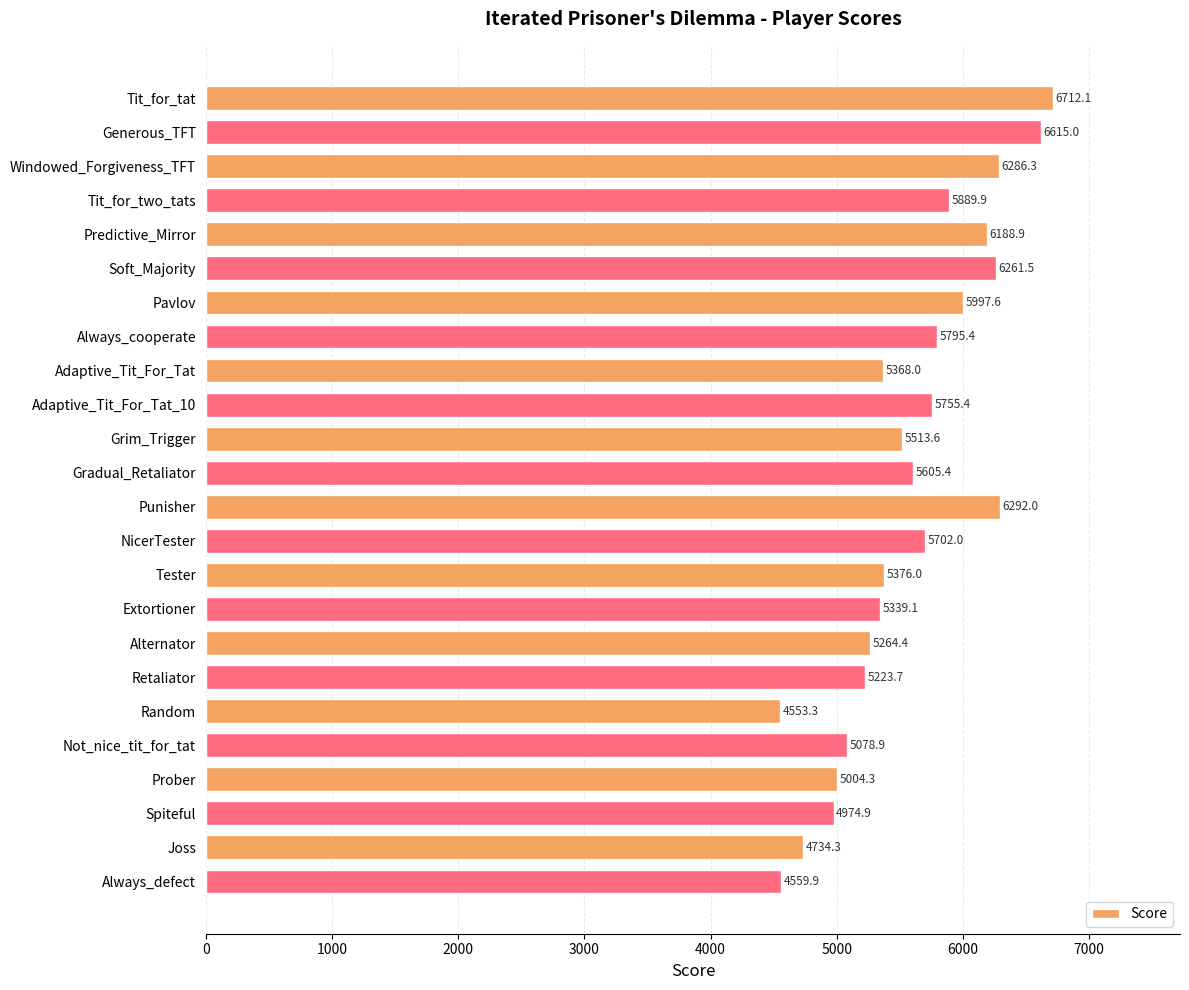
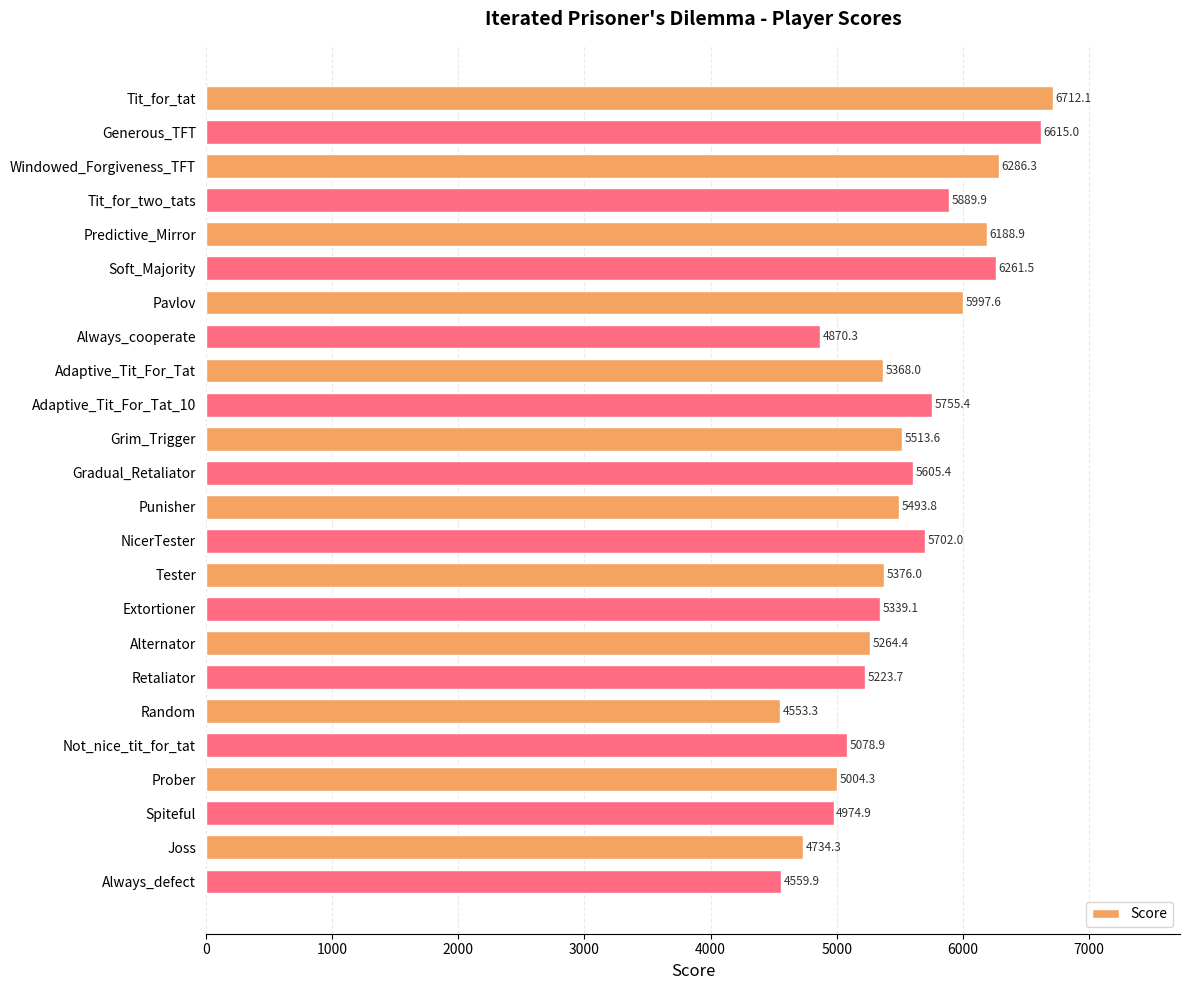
Always_cooperate: 5795.4 -> 4870.3
Punisher: 6292.0 -> 5493.8
